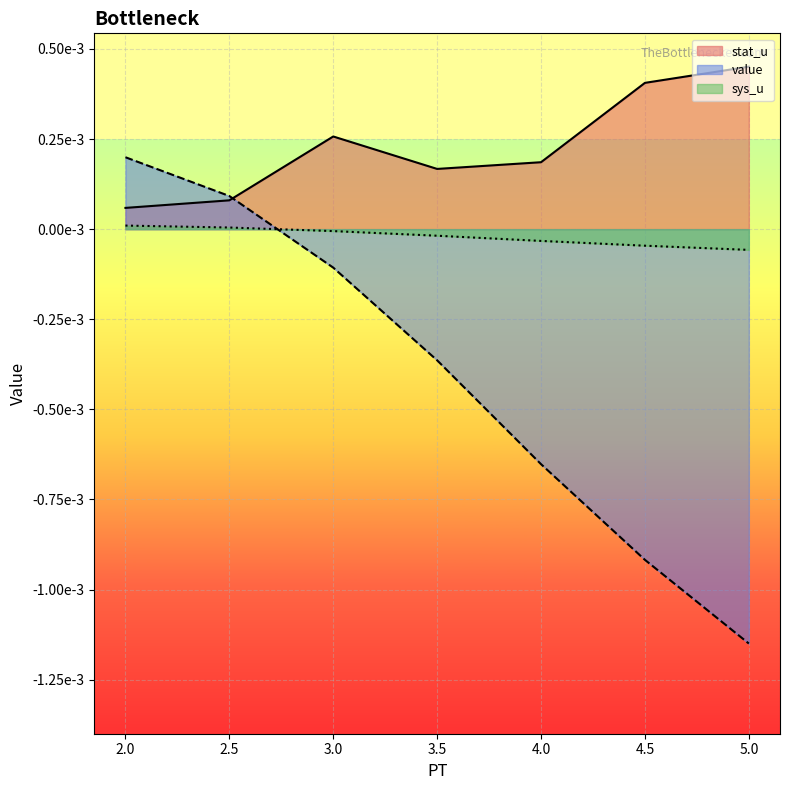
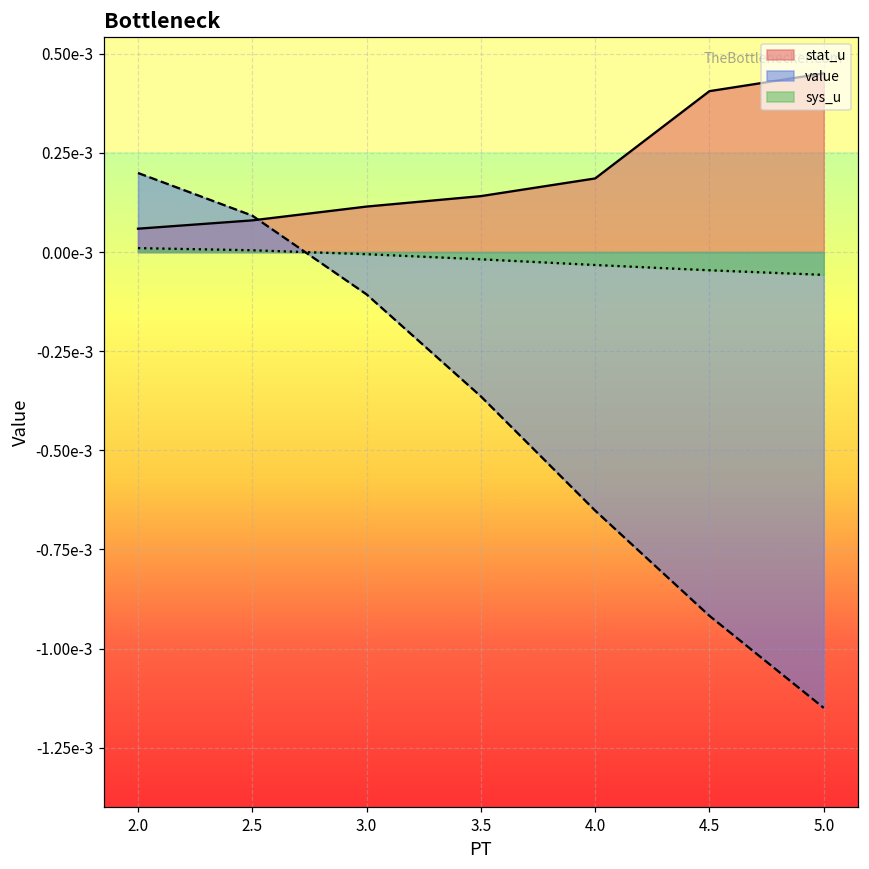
stat_u, 3.0: 0.00026 -> 0.00011
stat_u, 3.5: 0.00017 -> 0.00014
